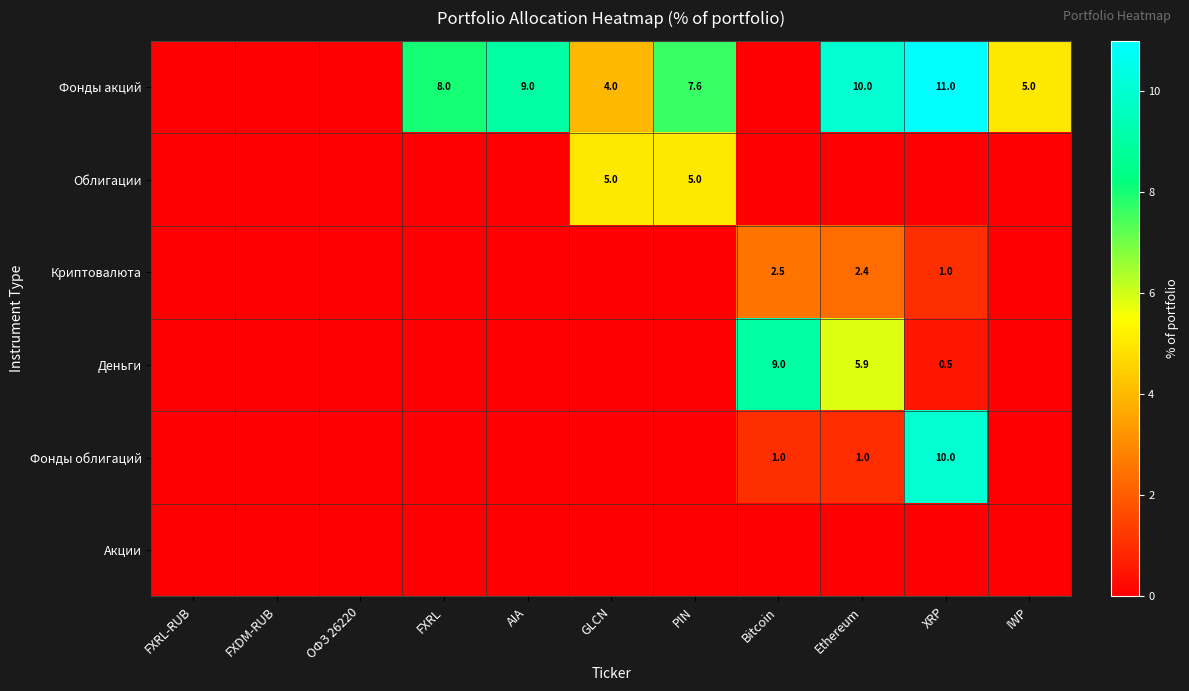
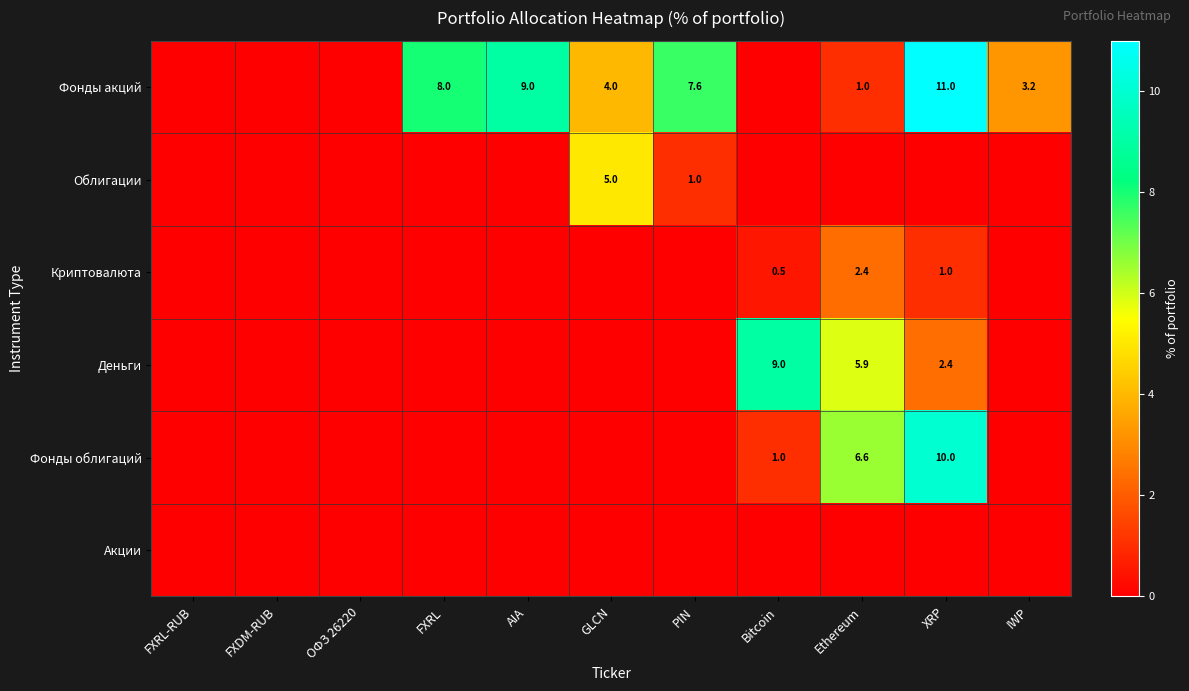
Фонды акций, Ethereum: 10.0 -> 1.0
Фонды акций, IWP: 5.0 -> 3.2
Облигации, PIN: 5.0 -> 1.0
Криптовалюта, Bitcoin: 2.5 -> 0.5
Деньги, XRP: 0.5 -> 2.4
Фонды облигаций, Ethereum: 1.0 -> 6.6
